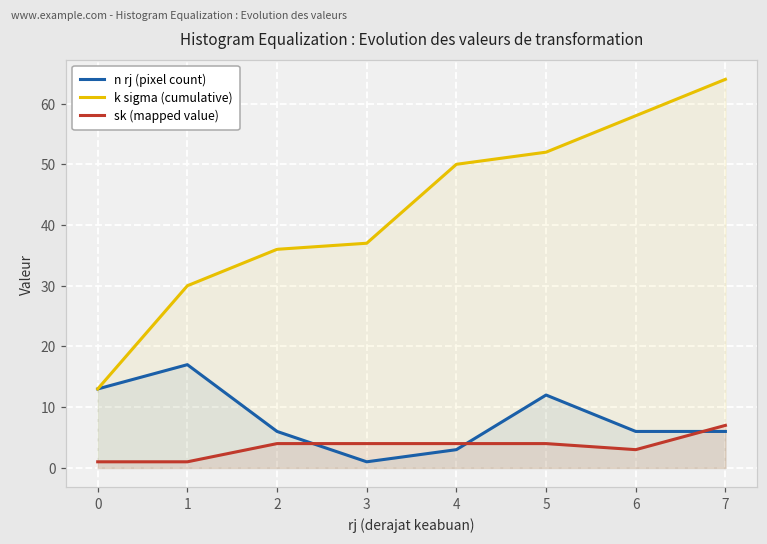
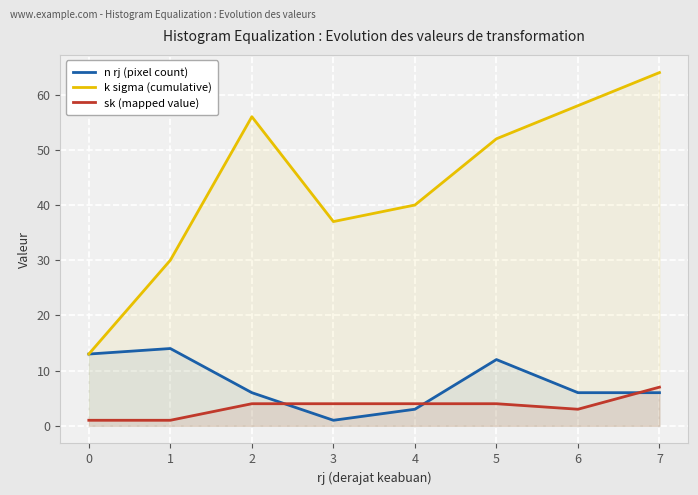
n rj (pixel count), 1: 17 -> 14
k sigma (cumulative), 2: 36 -> 56
k sigma (cumulative), 4: 50 -> 40
